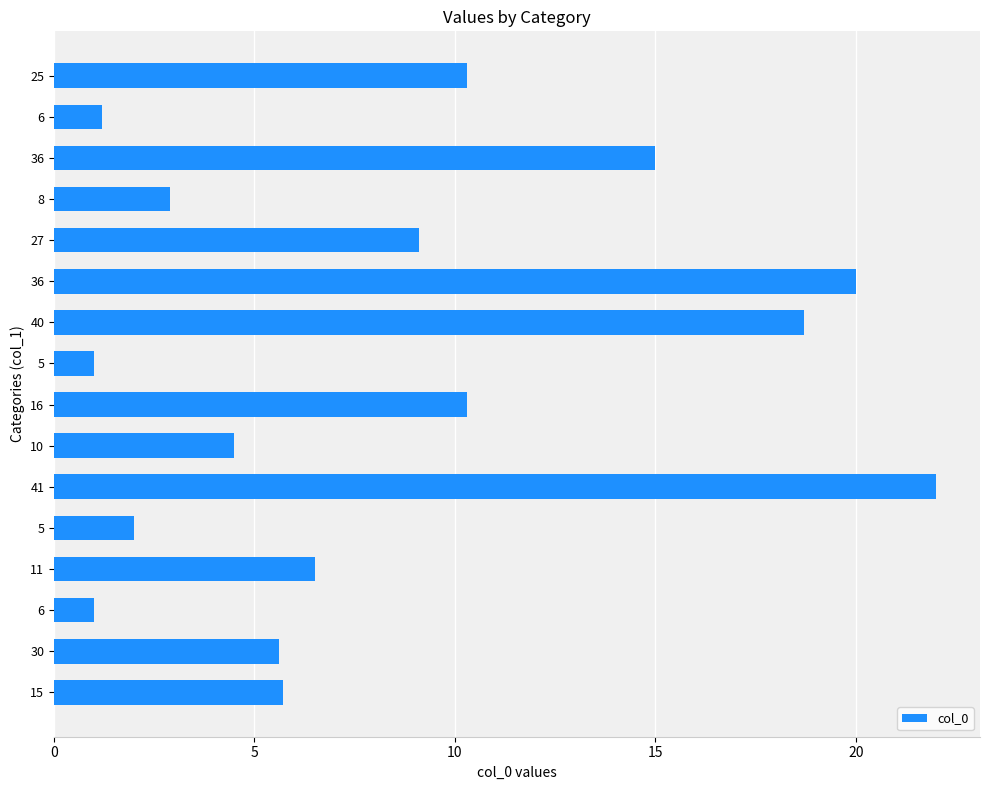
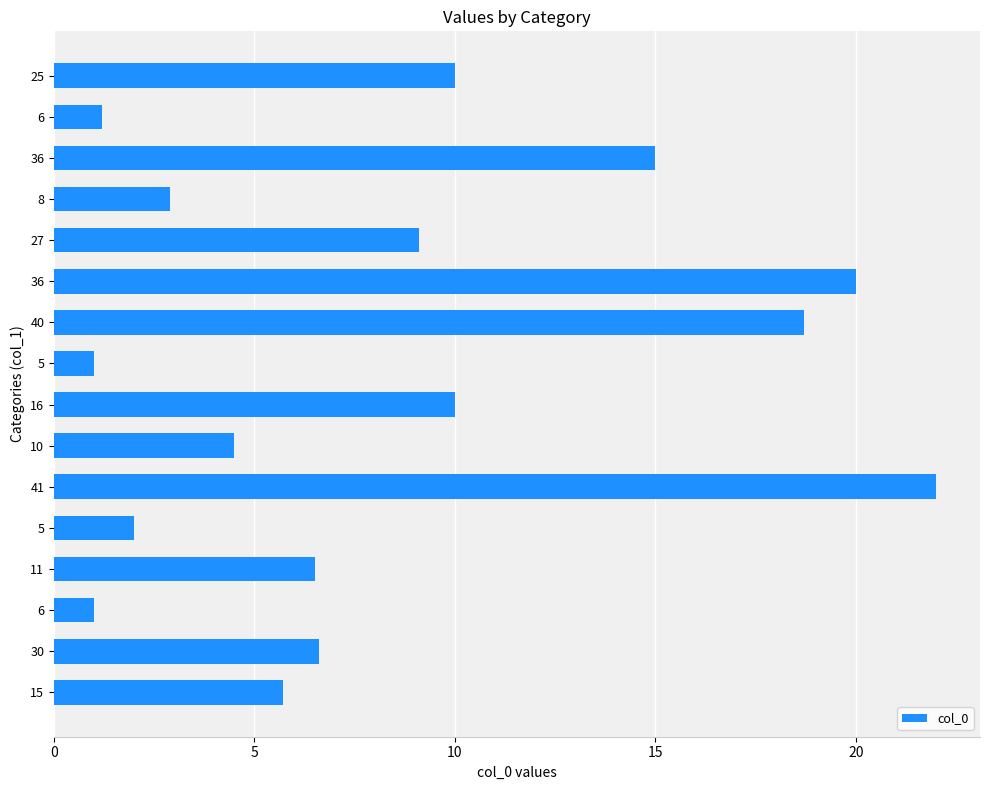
25: 10.3 -> 10.0
16: 10.3 -> 10.0
30: 5.6 -> 6.6
